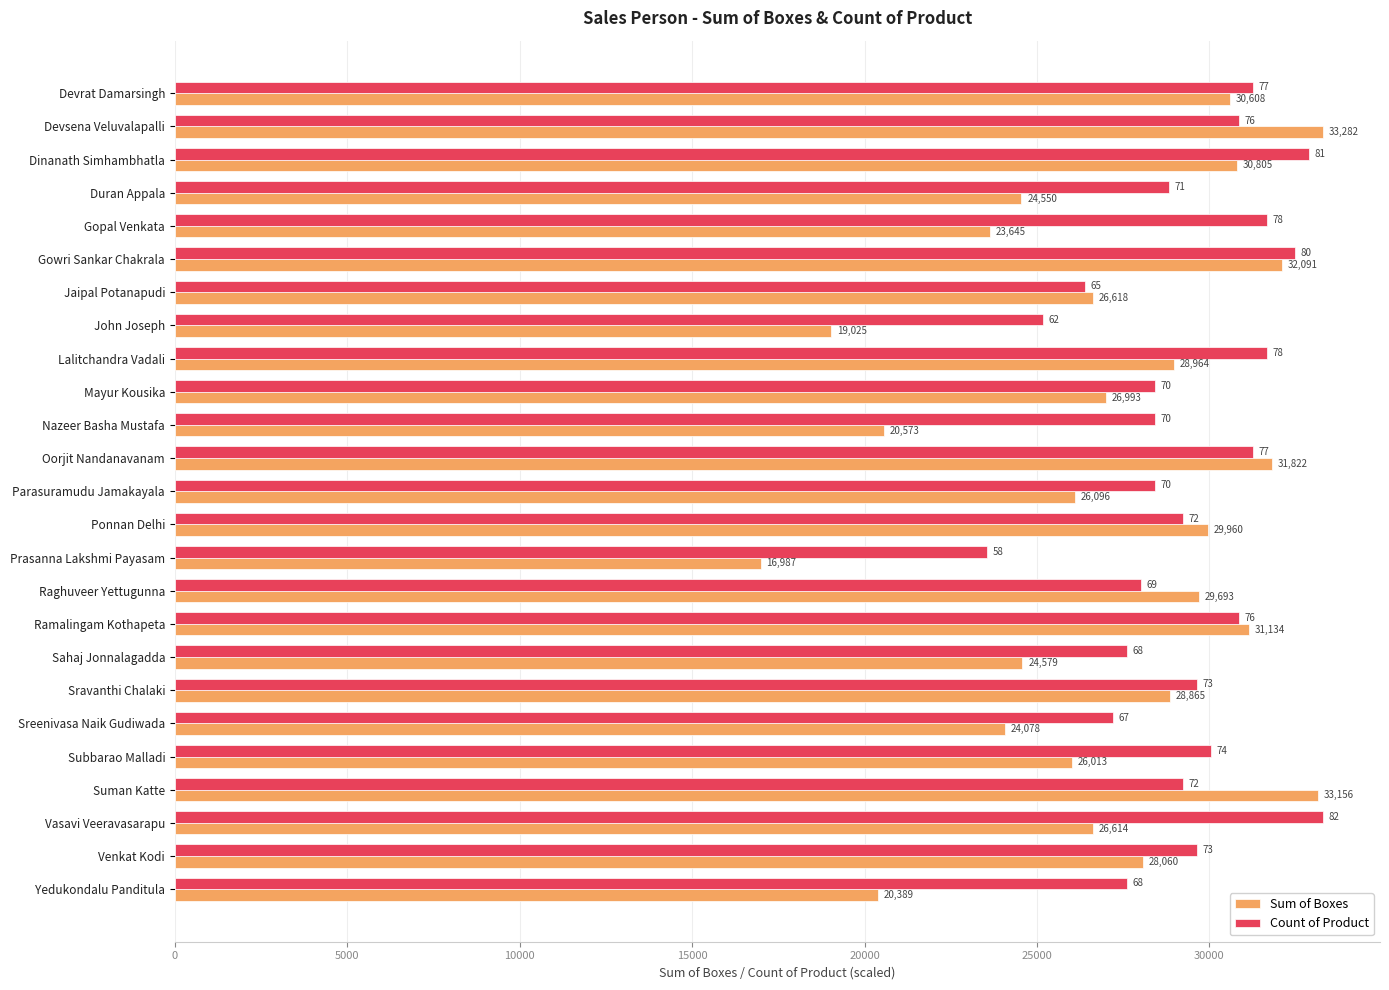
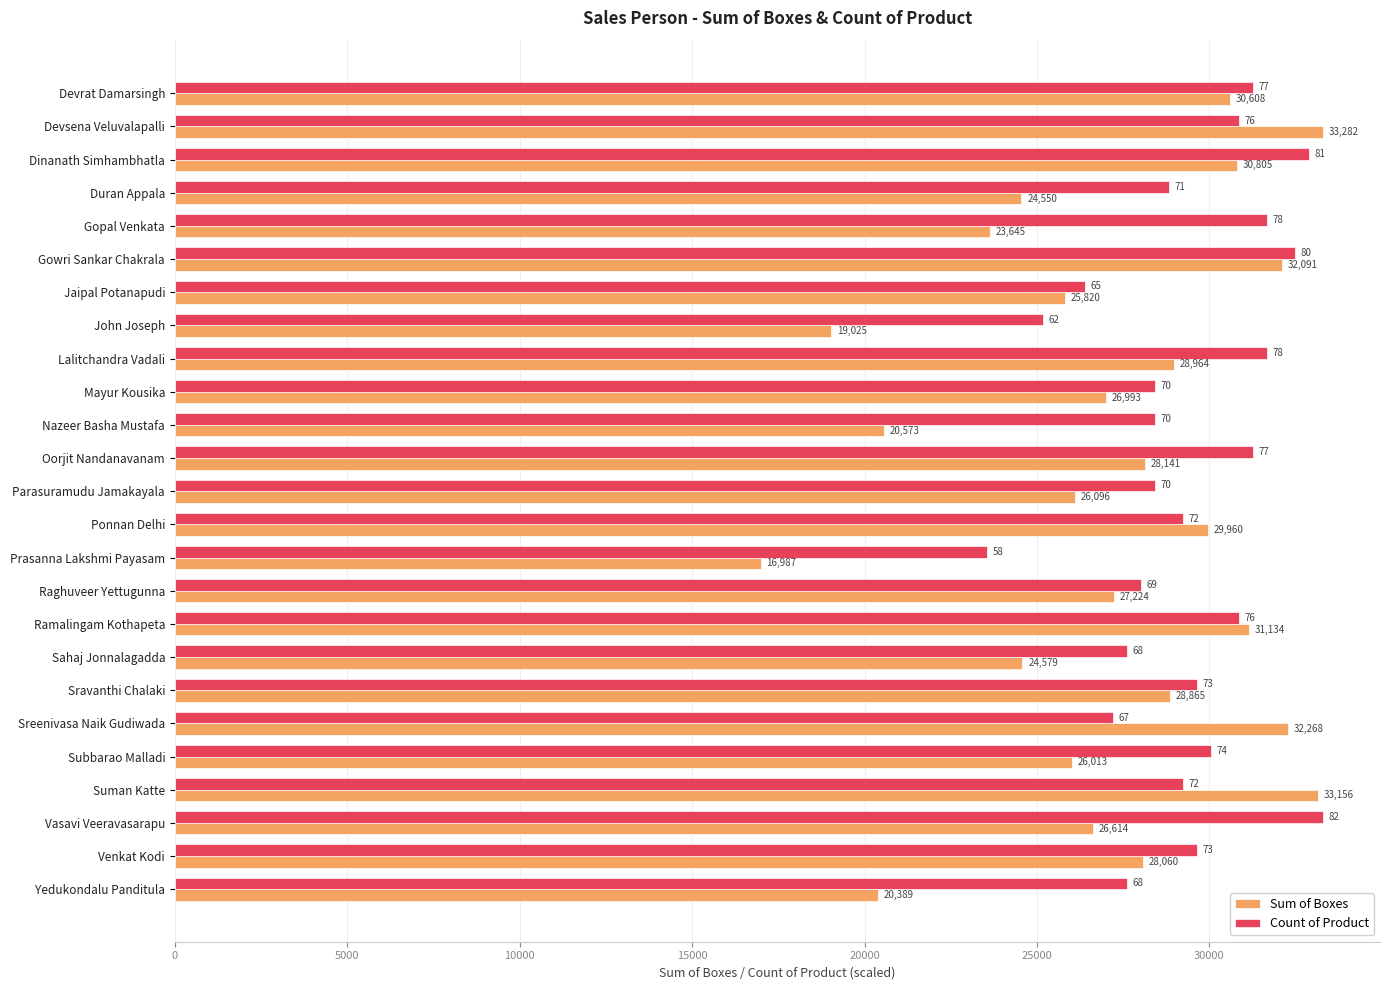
Sum of Boxes, Jaipal Potanapudi: 26,618 -> 25,820
Sum of Boxes, Oorjit Nandanavanam: 31,822 -> 28,141
Sum of Boxes, Raghuveer Yettugunna: 29,693 -> 27,224
Sum of Boxes, Sreenivasa Naik Gudiwada: 24,078 -> 32,268
